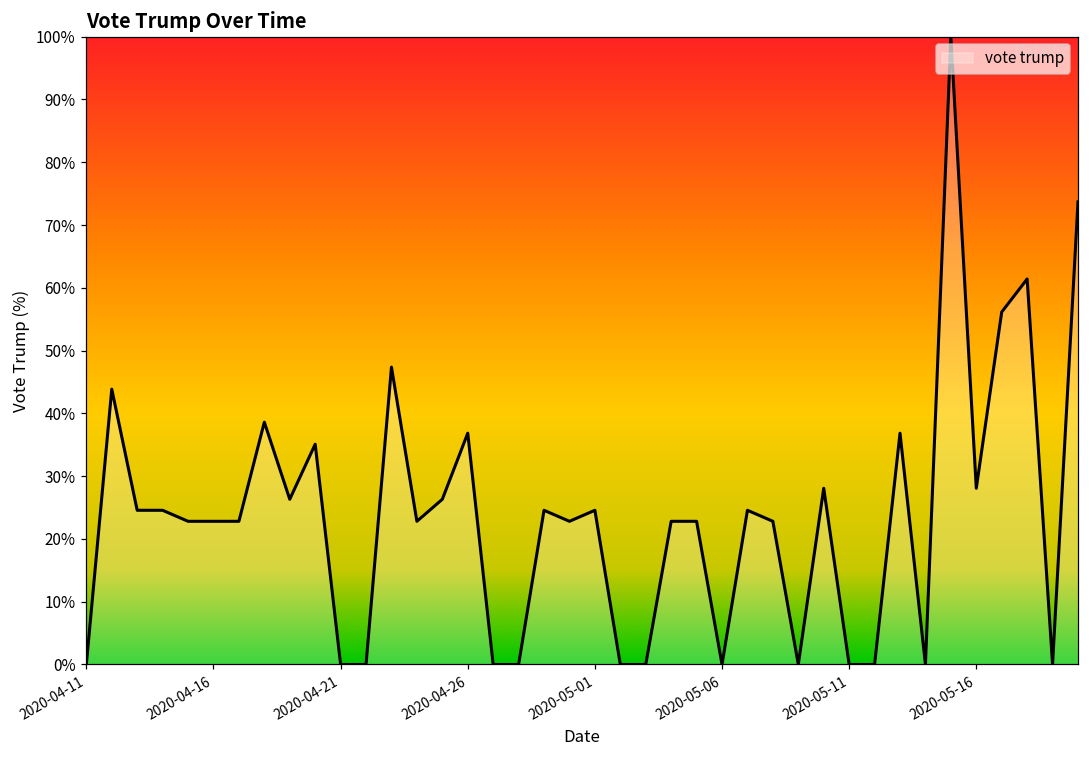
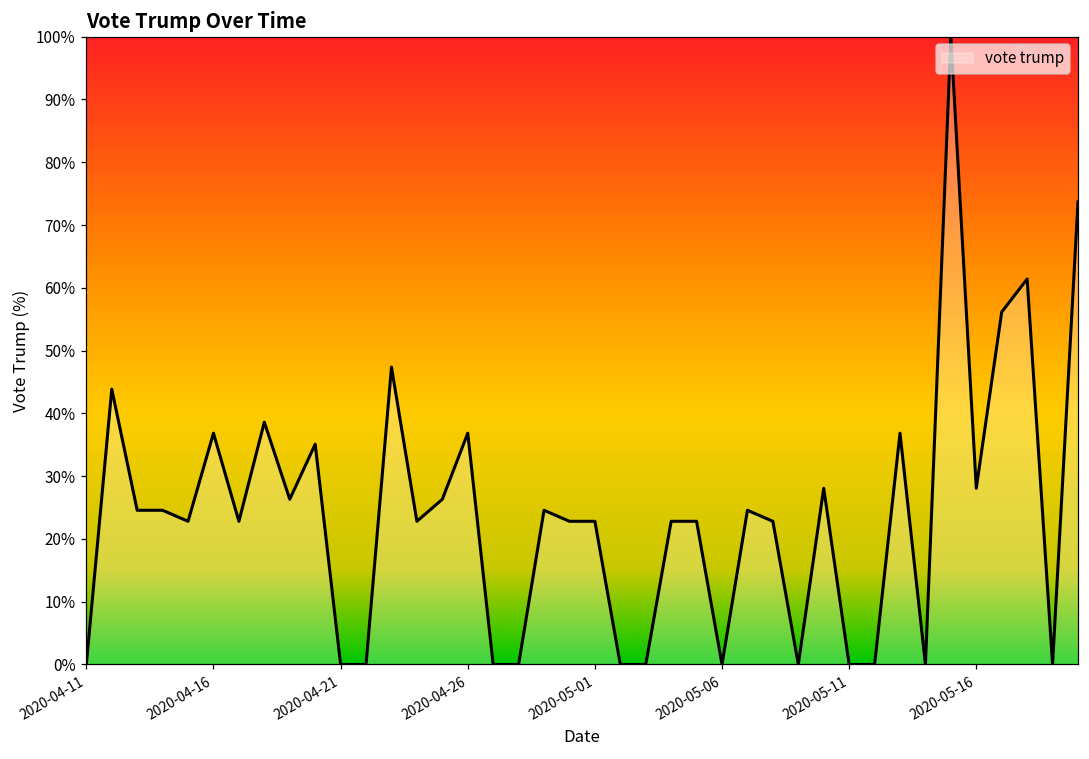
2020-04-16: 23% -> 37%
2020-05-01: 25% -> 23%
